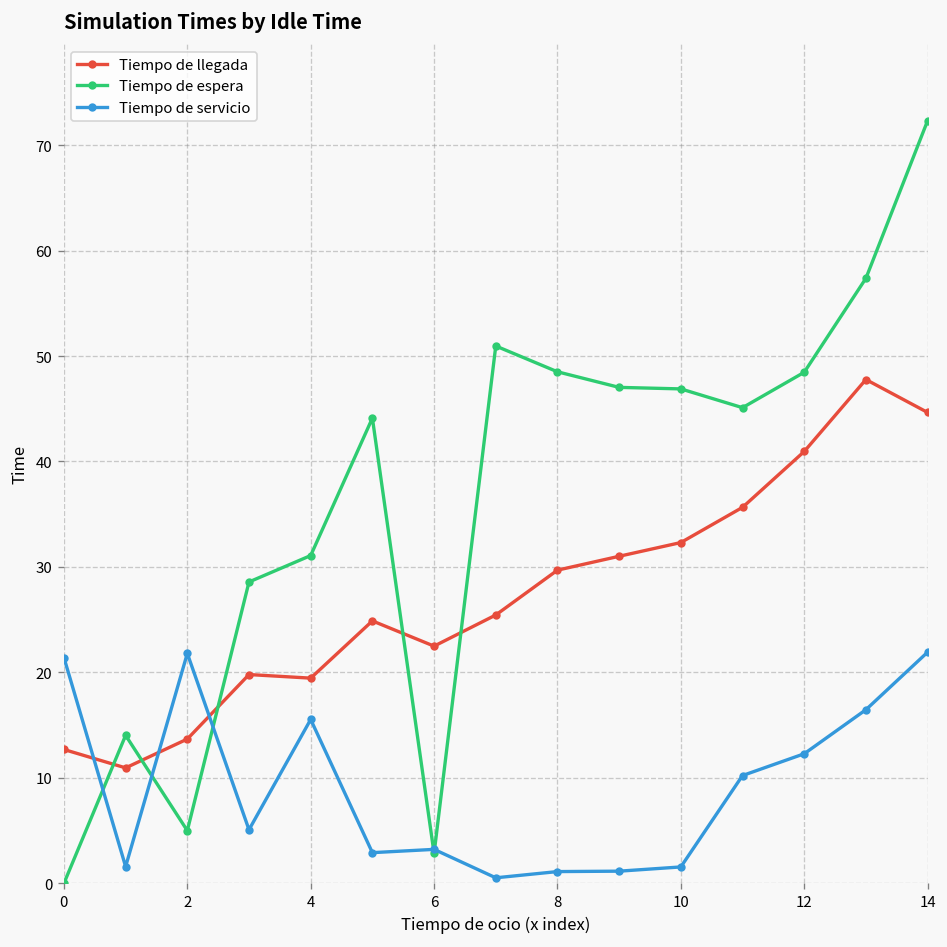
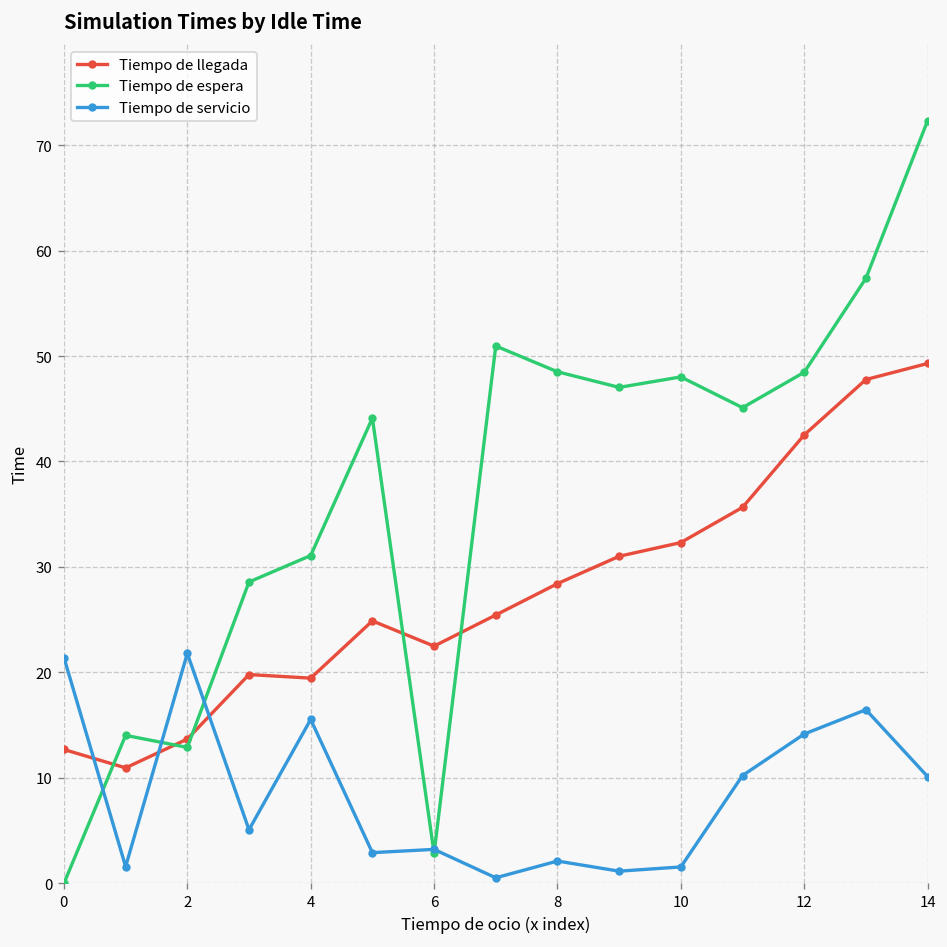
Tiempo de espera, 2: 5 -> 13
Tiempo de llegada, 8: 30 -> 28
Tiempo de servicio, 8: 1 -> 2
Tiempo de espera, 10: 47 -> 48
Tiempo de llegada, 12: 41 -> 43
Tiempo de servicio, 12: 12 -> 14
Tiempo de llegada, 14: 45 -> 49
Tiempo de servicio, 14: 22 -> 10
